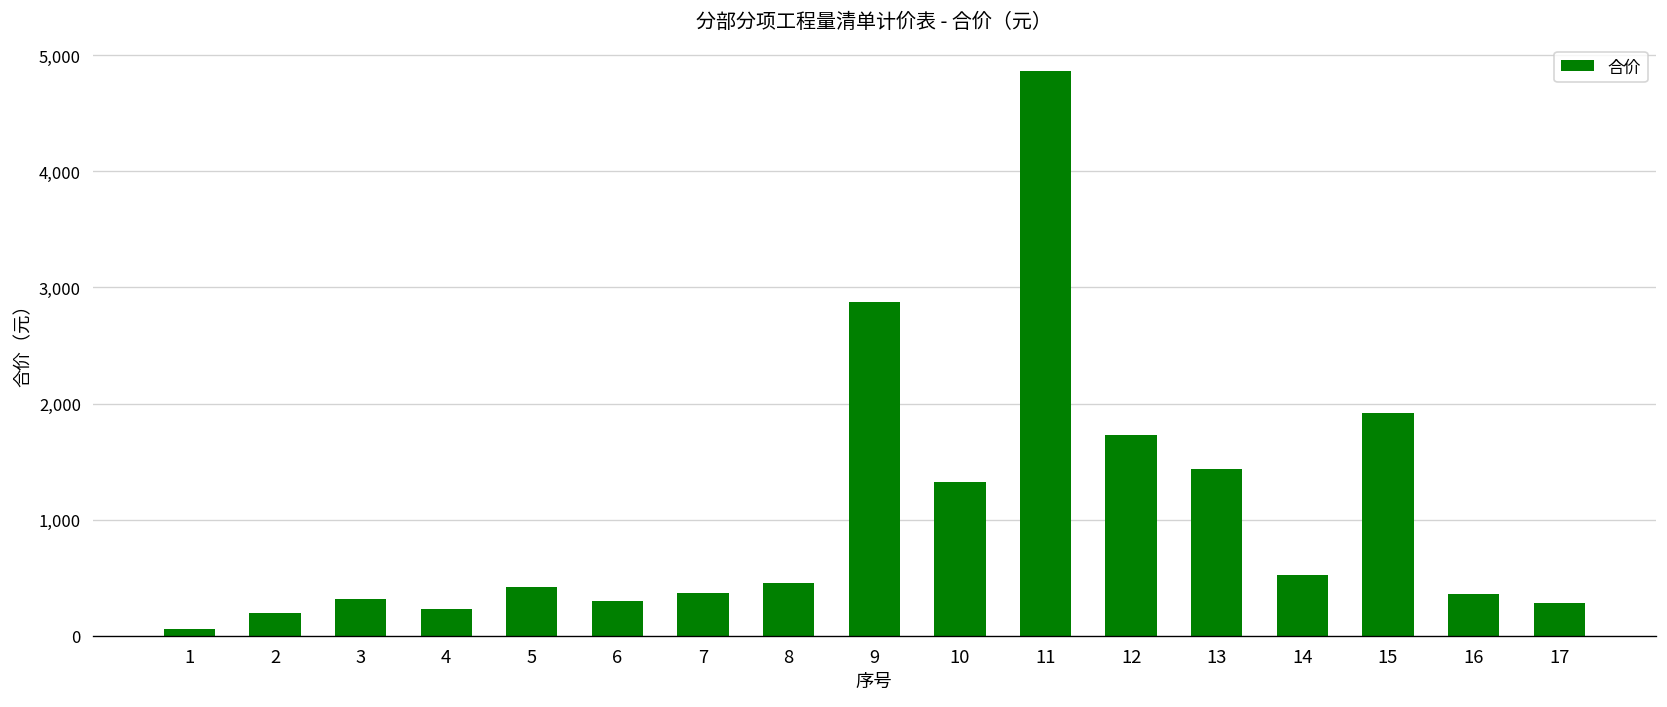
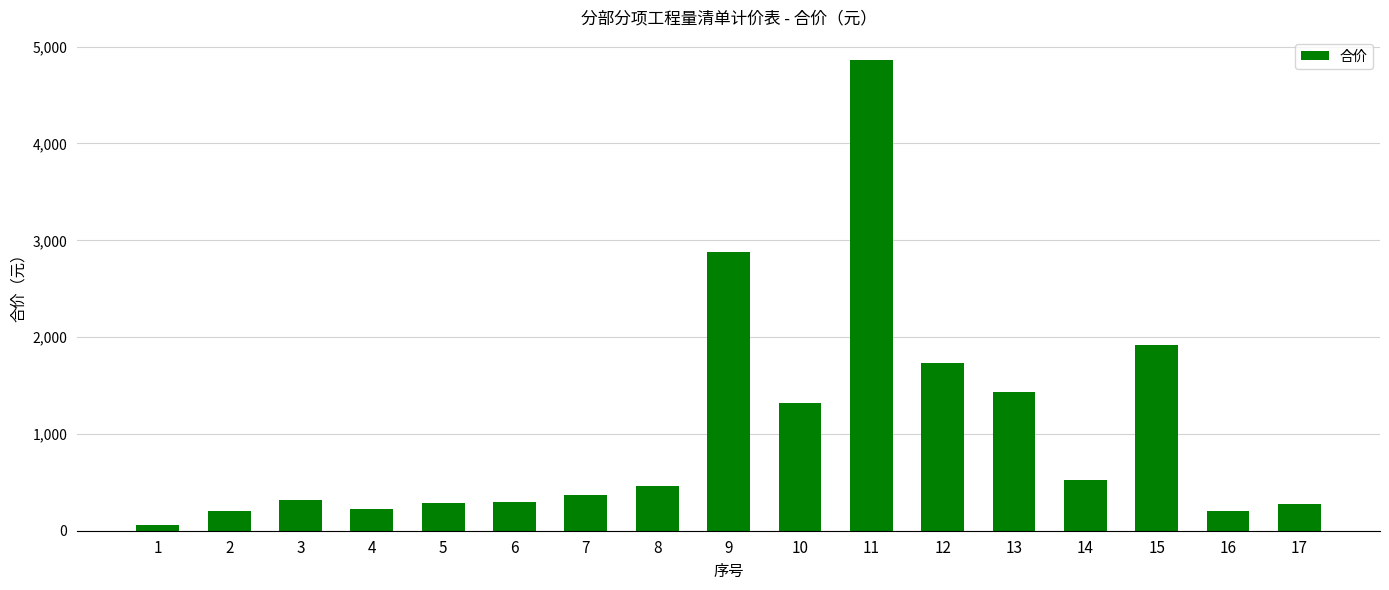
5: 400 -> 300
16: 400 -> 200
